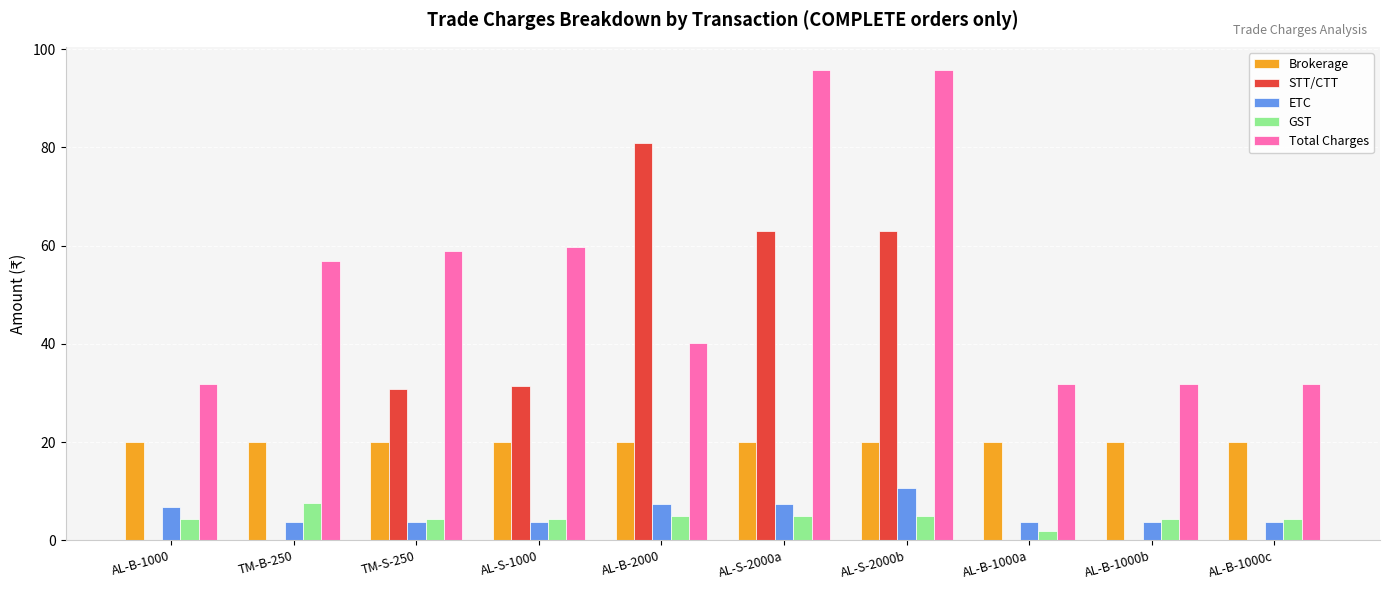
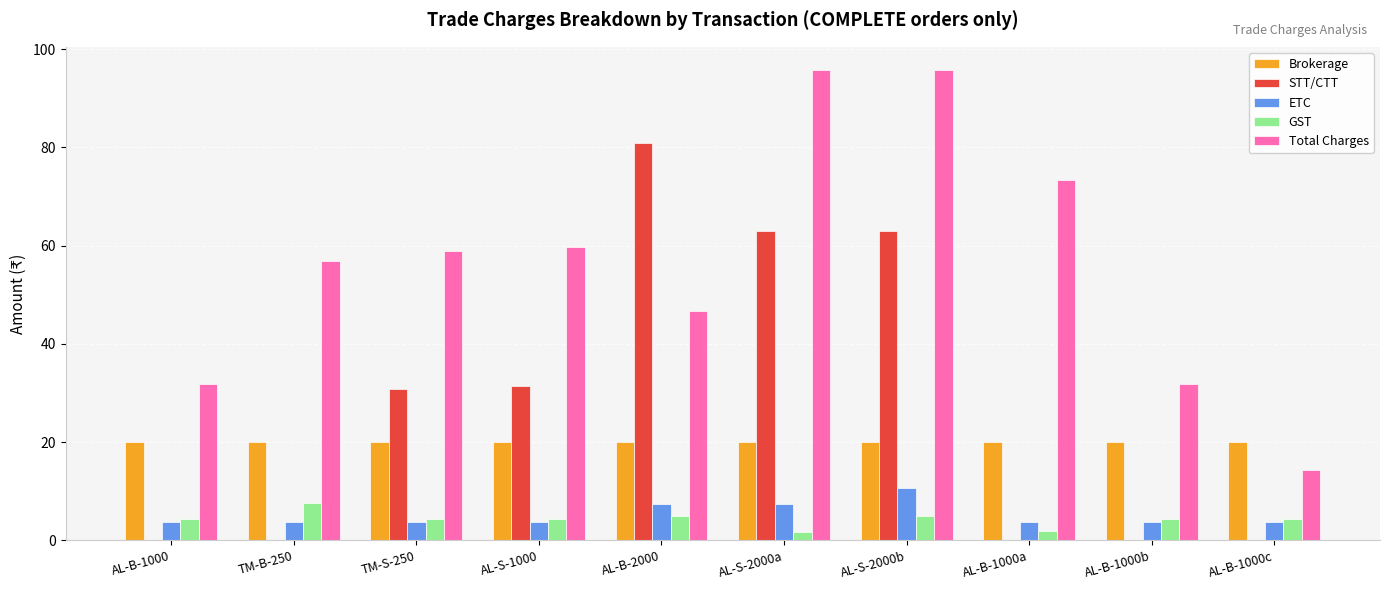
ETC, AL-B-1000: 7 -> 4
Total Charges, AL-B-2000: 40 -> 47
GST, AL-S-2000a: 5 -> 2
Total Charges, AL-B-1000a: 32 -> 73
Total Charges, AL-B-1000c: 32 -> 14
